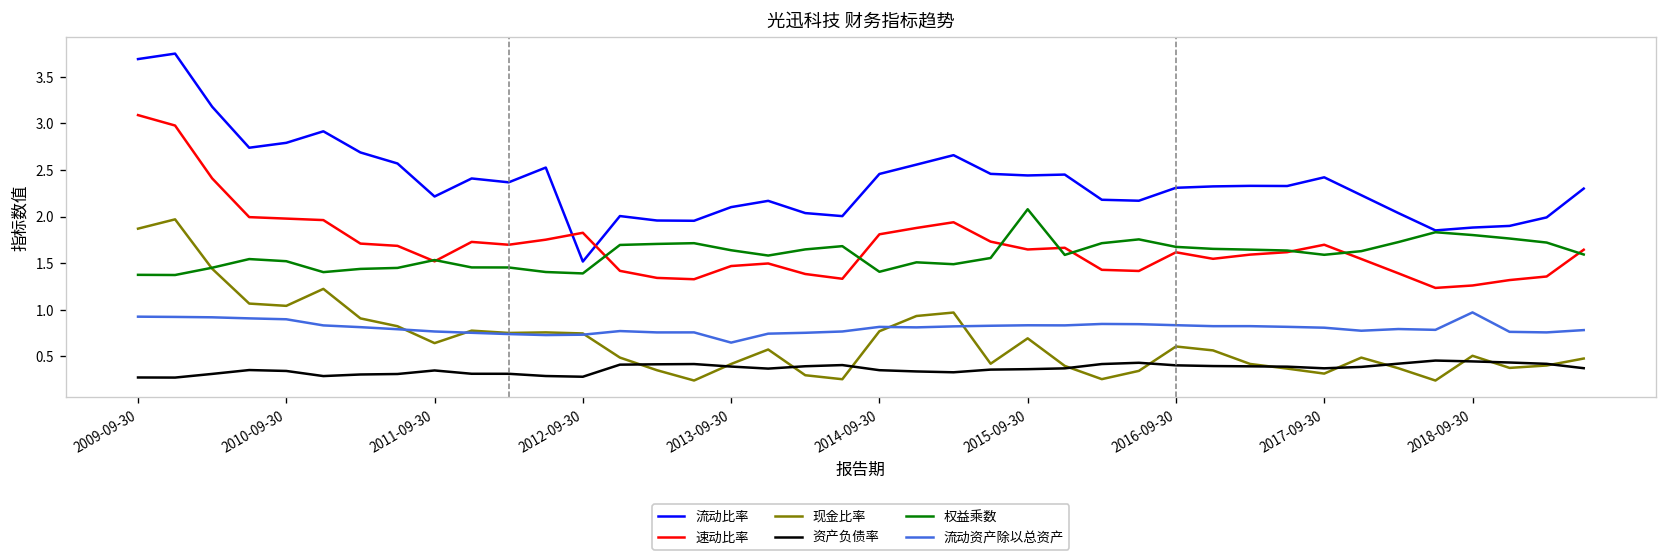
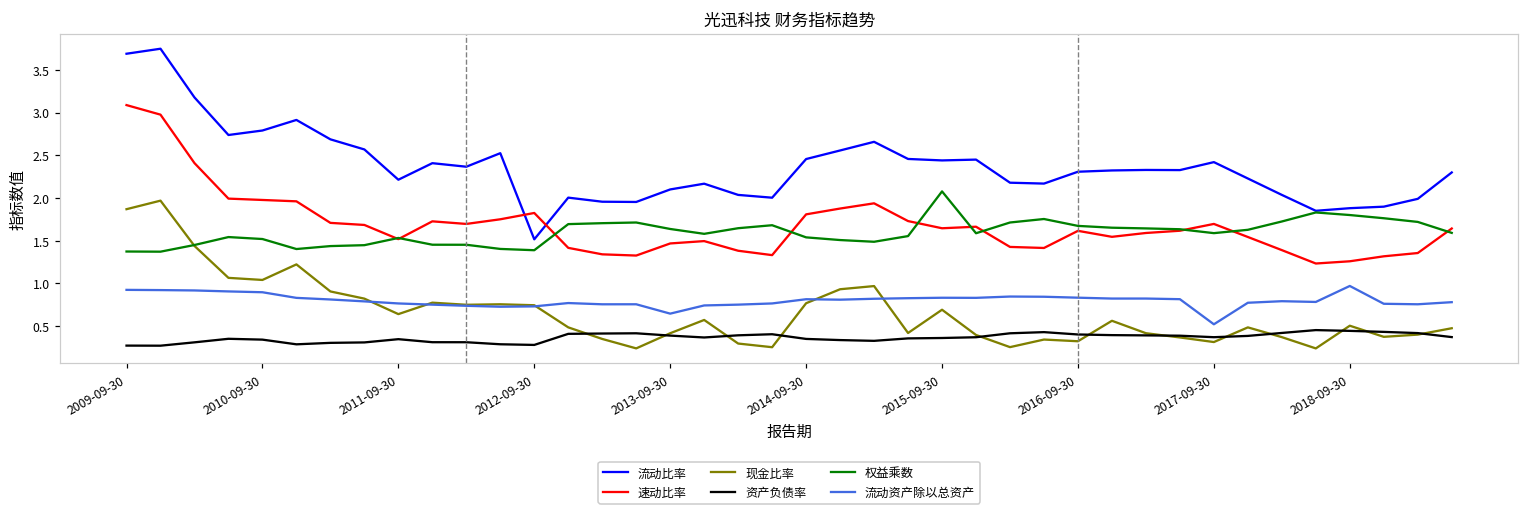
权益乘数, 2014-09-30: 1.4 -> 1.5
现金比率, 2016-09-30: 0.6 -> 0.3
流动资产除以总资产, 2017-09-30: 0.8 -> 0.5
